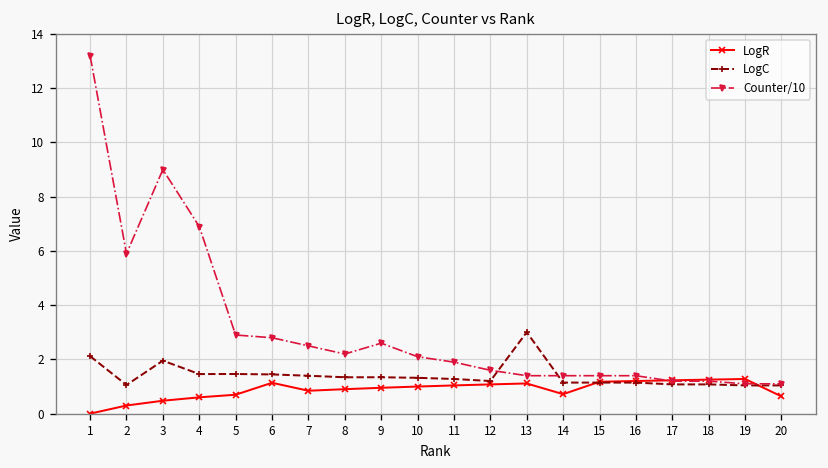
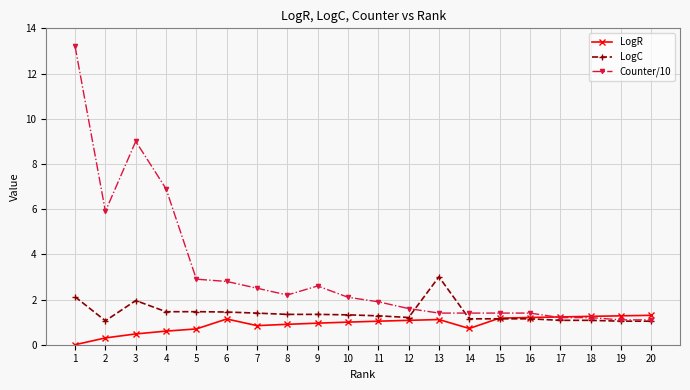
LogR, 20: 0.6 -> 1.3
